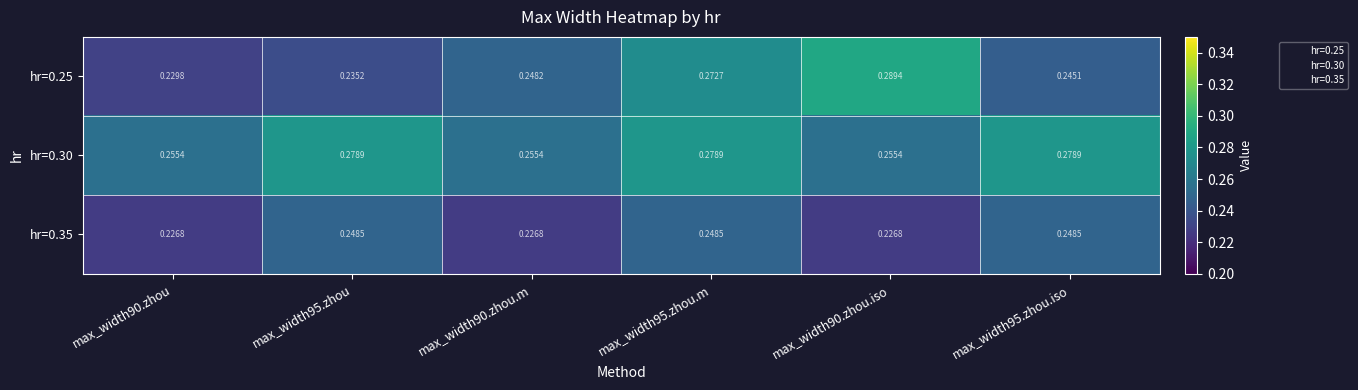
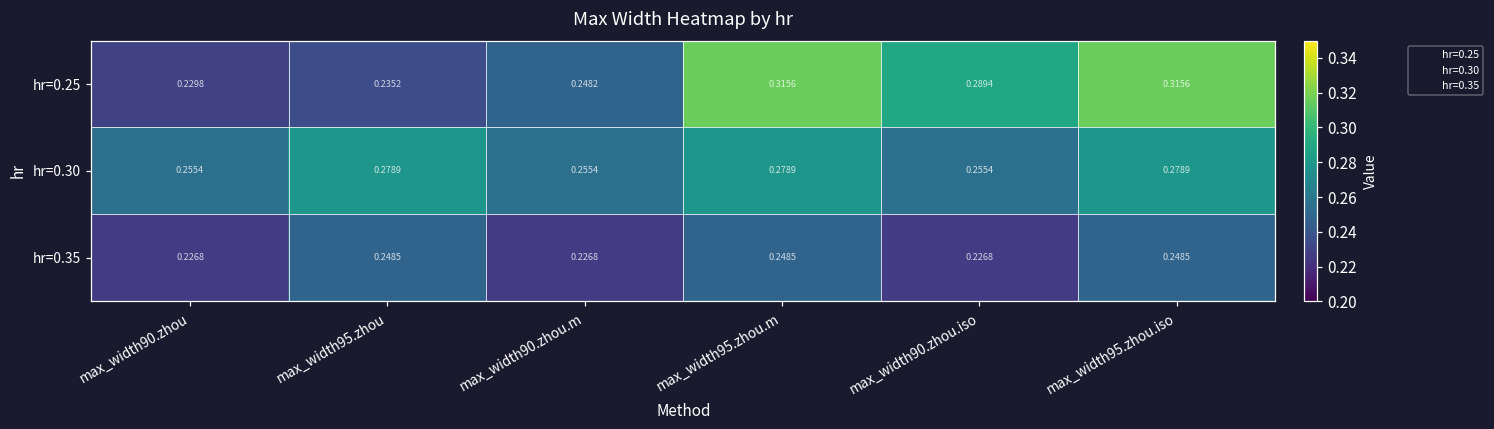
hr=0.25, max_width95.zhou.m: 0.2727 -> 0.3156
hr=0.25, max_width95.zhou.iso: 0.2451 -> 0.3156
